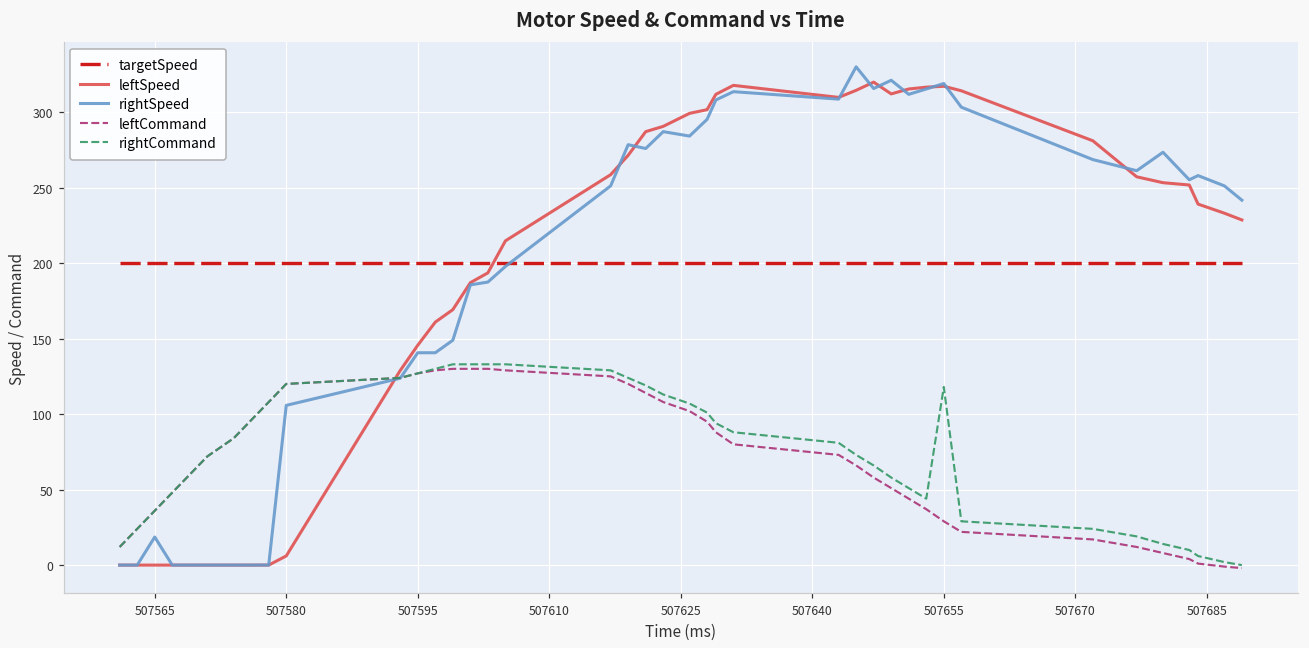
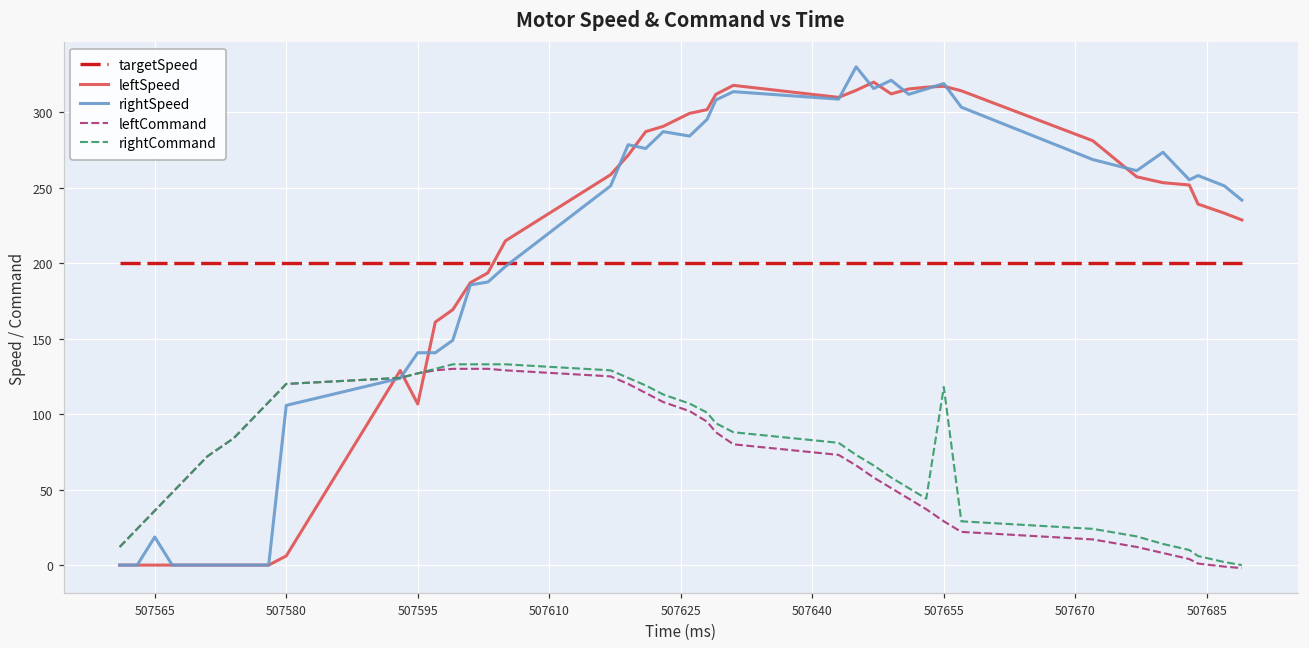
leftSpeed, 507595: 146 -> 107
